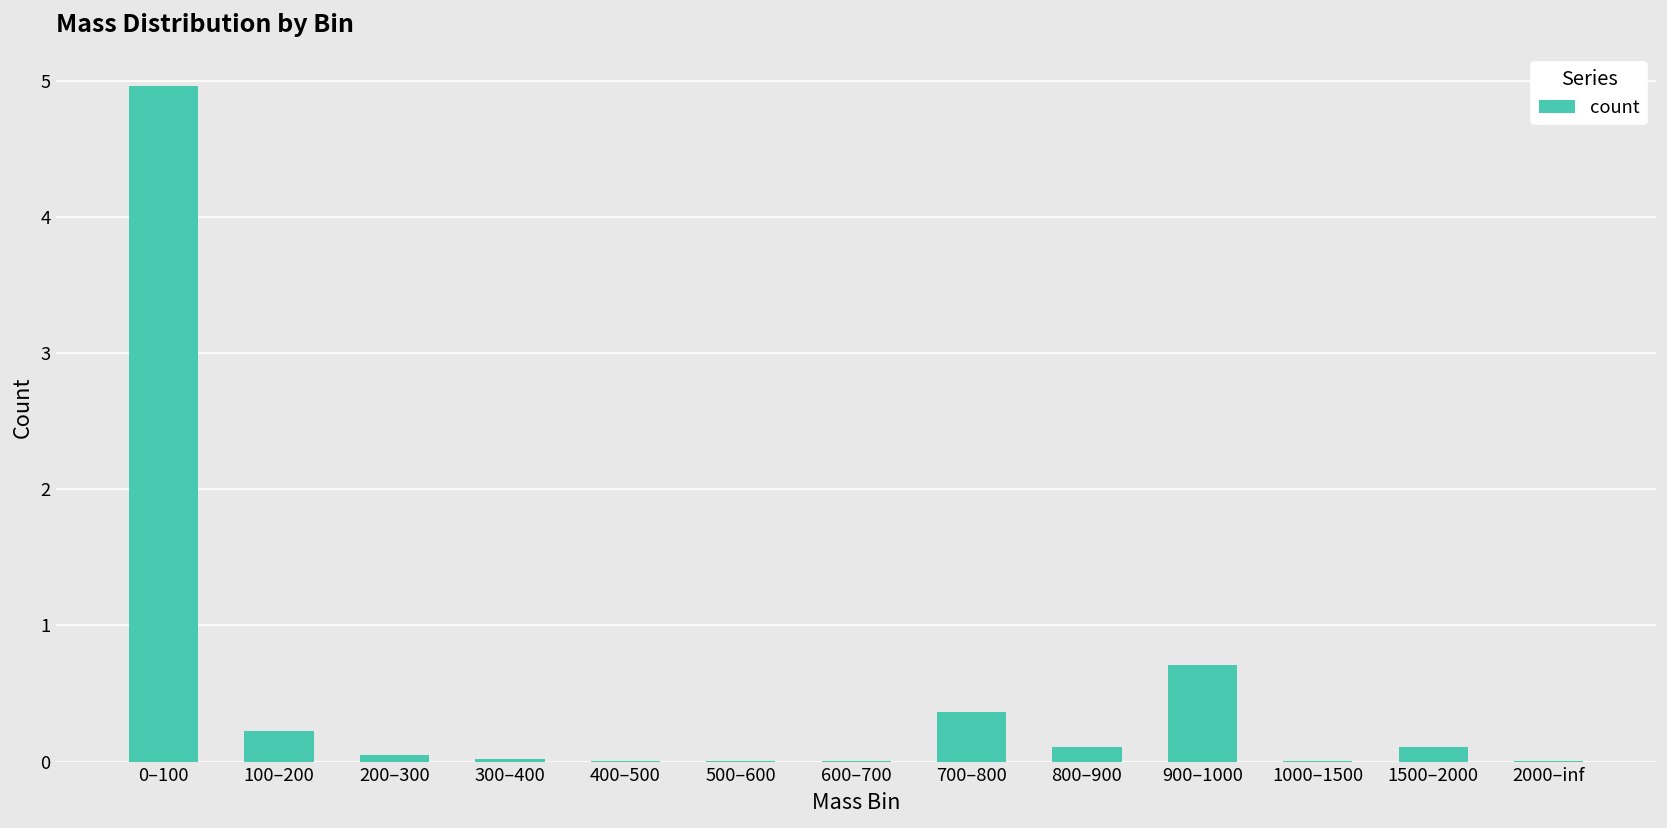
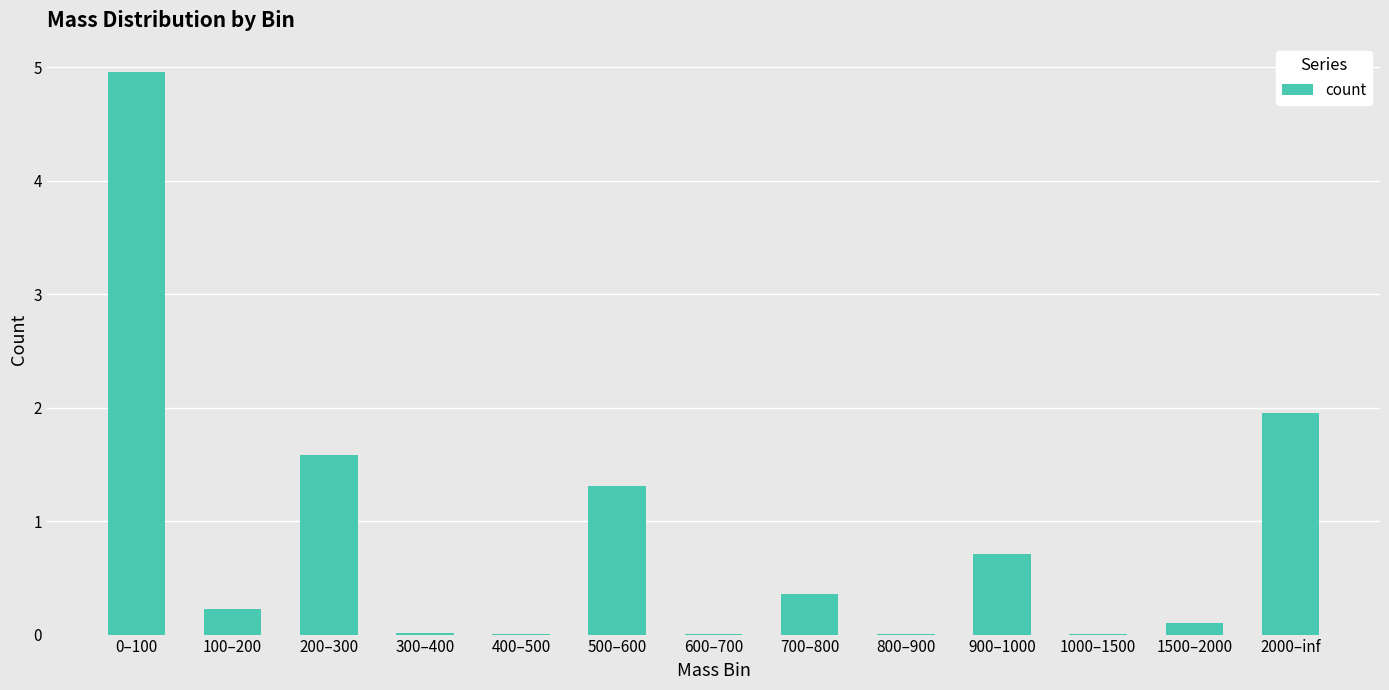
200–300: 0.05 -> 1.59
500–600: 0.00 -> 1.31
800–900: 0.10 -> 0.00
2000–inf: 0.00 -> 1.95
